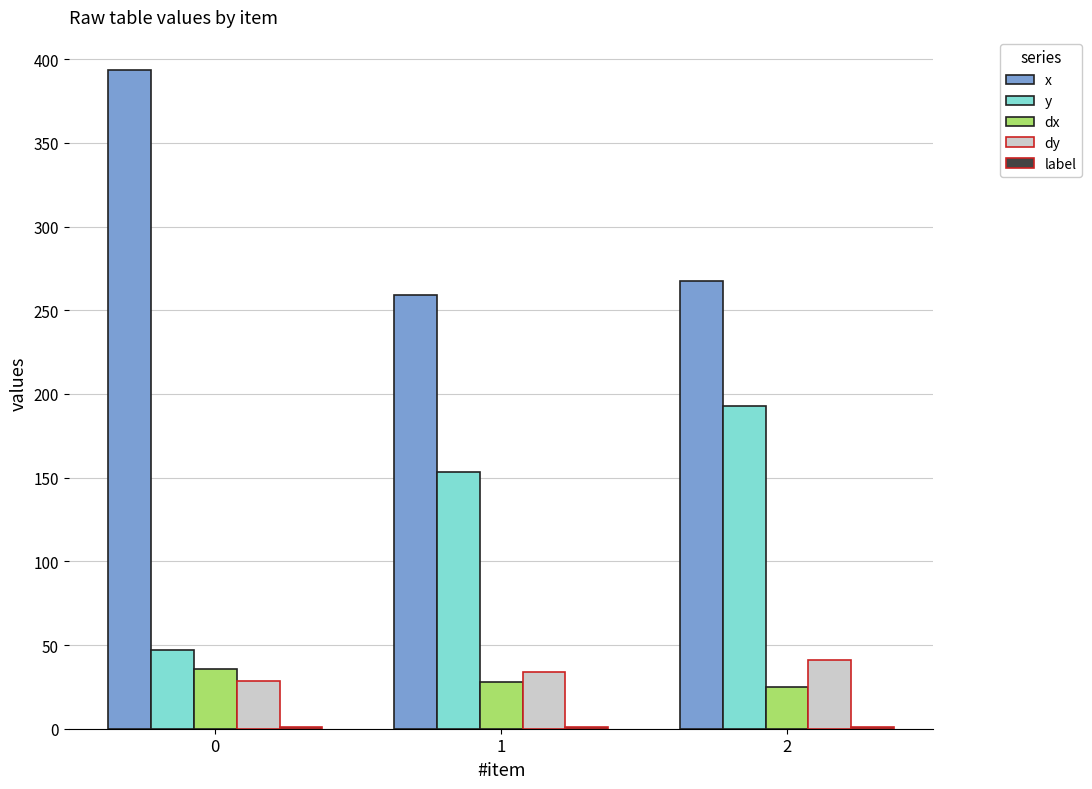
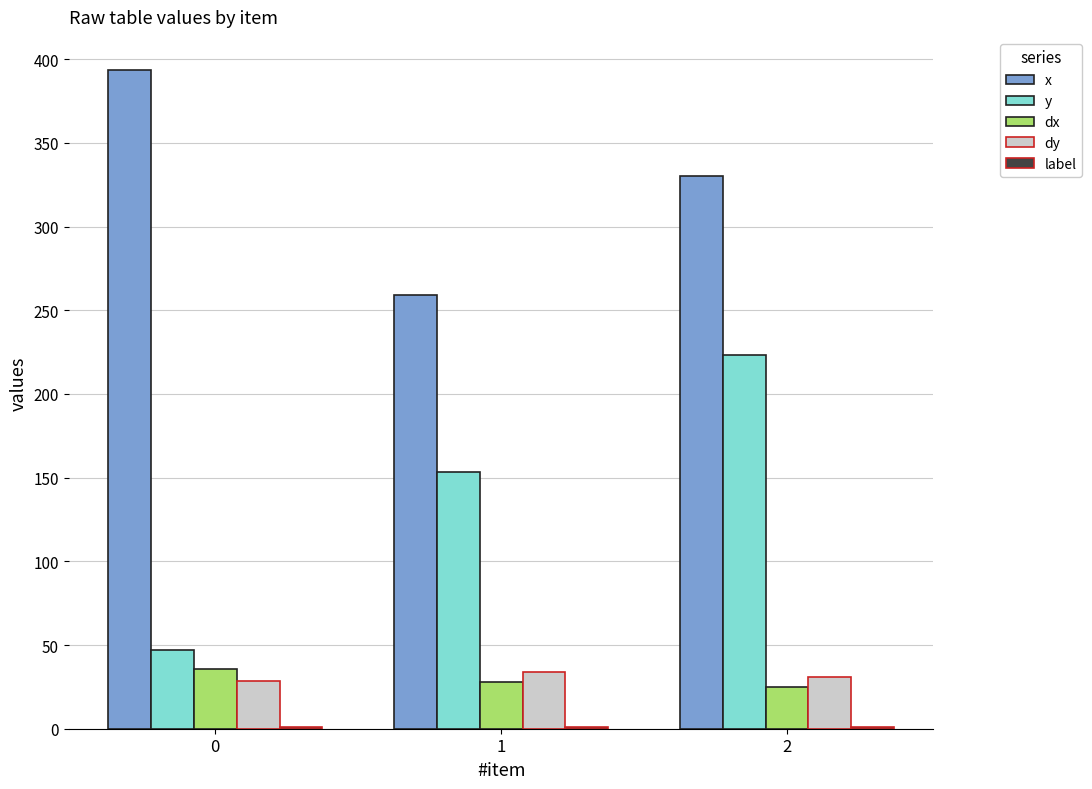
x, 2: 267 -> 330
y, 2: 193 -> 224
dy, 2: 41 -> 31
